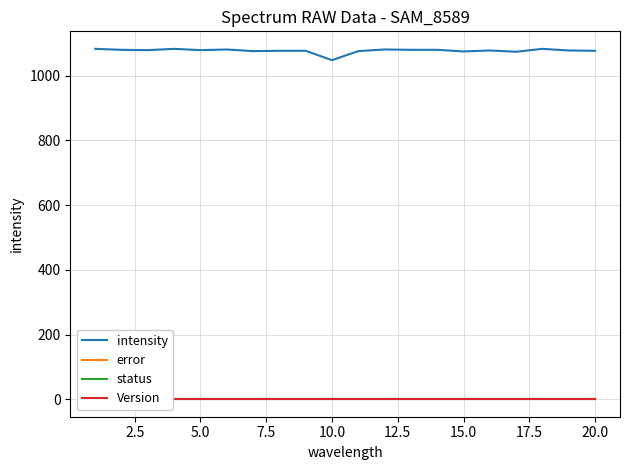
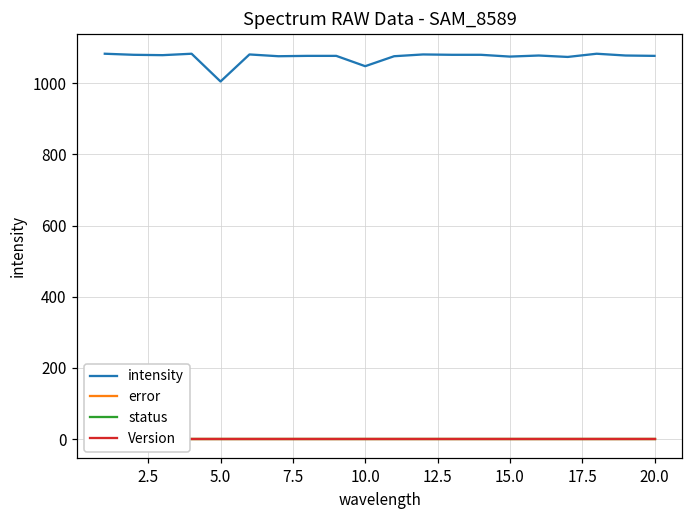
intensity, 5.0: 1080 -> 1010
